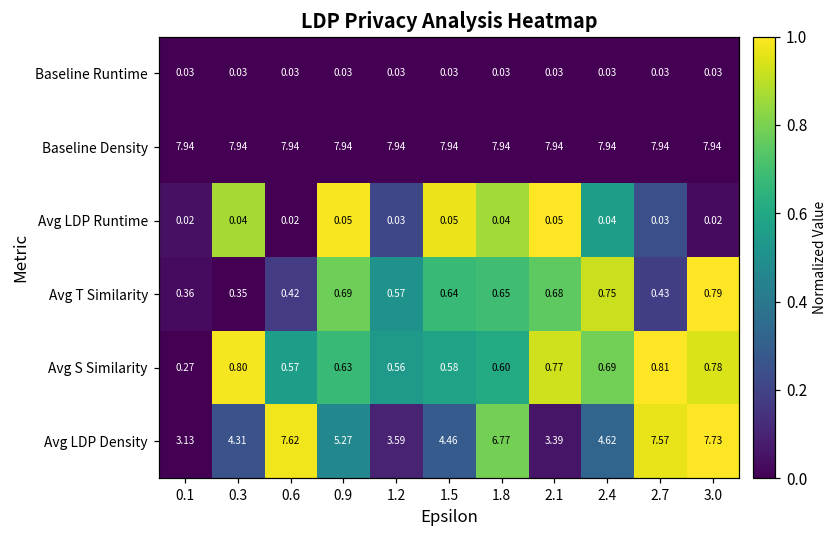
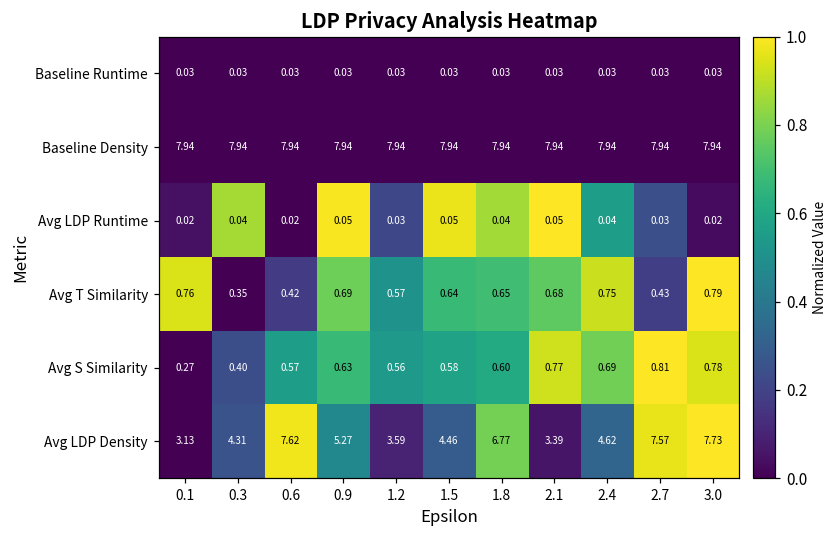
Avg T Similarity, 0.1: 0.36 -> 0.76
Avg S Similarity, 0.3: 0.80 -> 0.40
